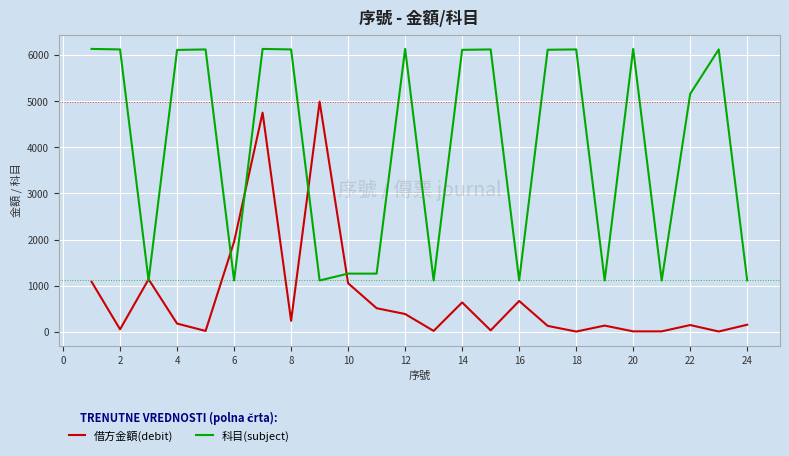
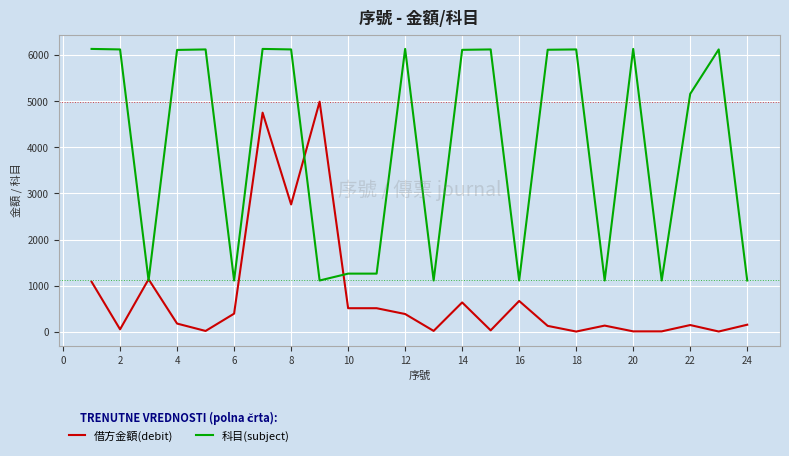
借方金額(debit), 6: 2000 -> 400
借方金額(debit), 8: 200 -> 2800
借方金額(debit), 10: 1100 -> 500
